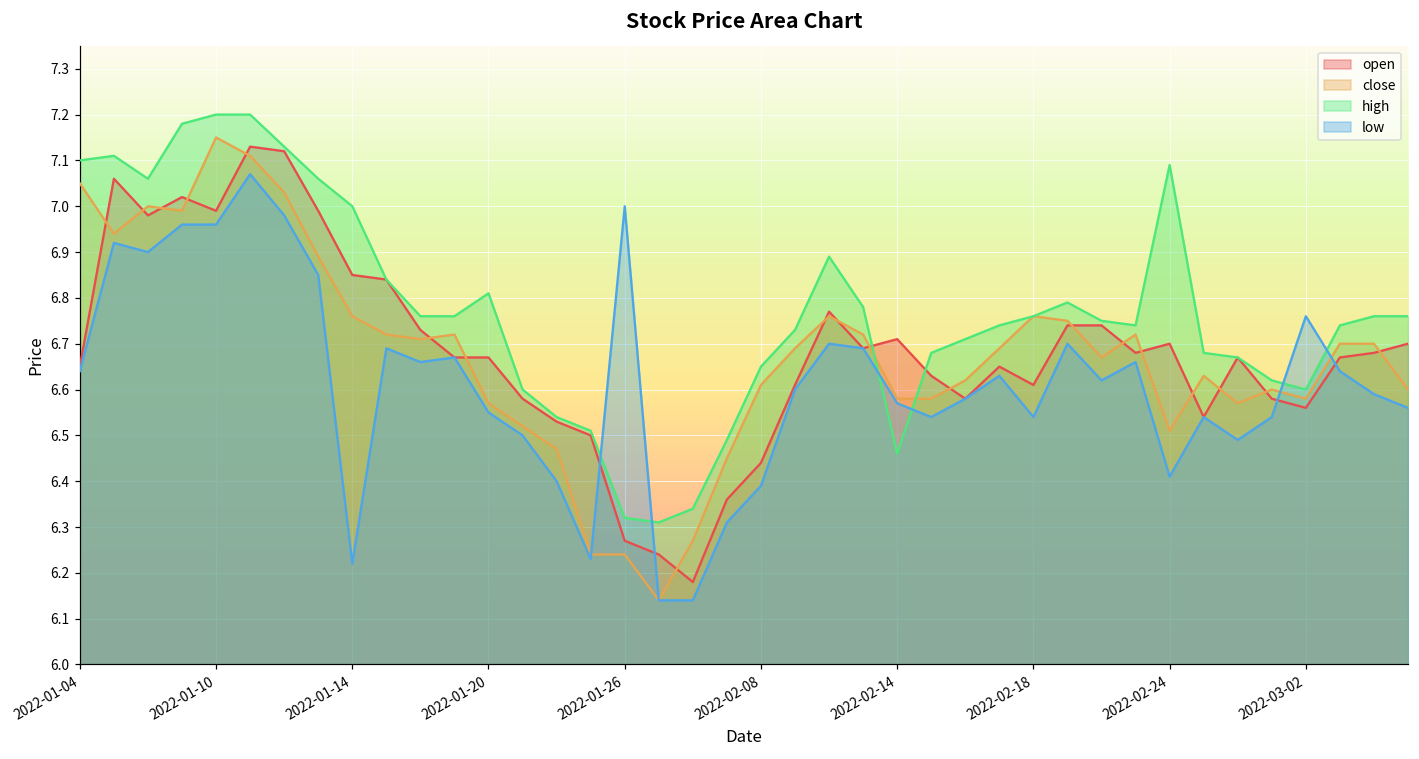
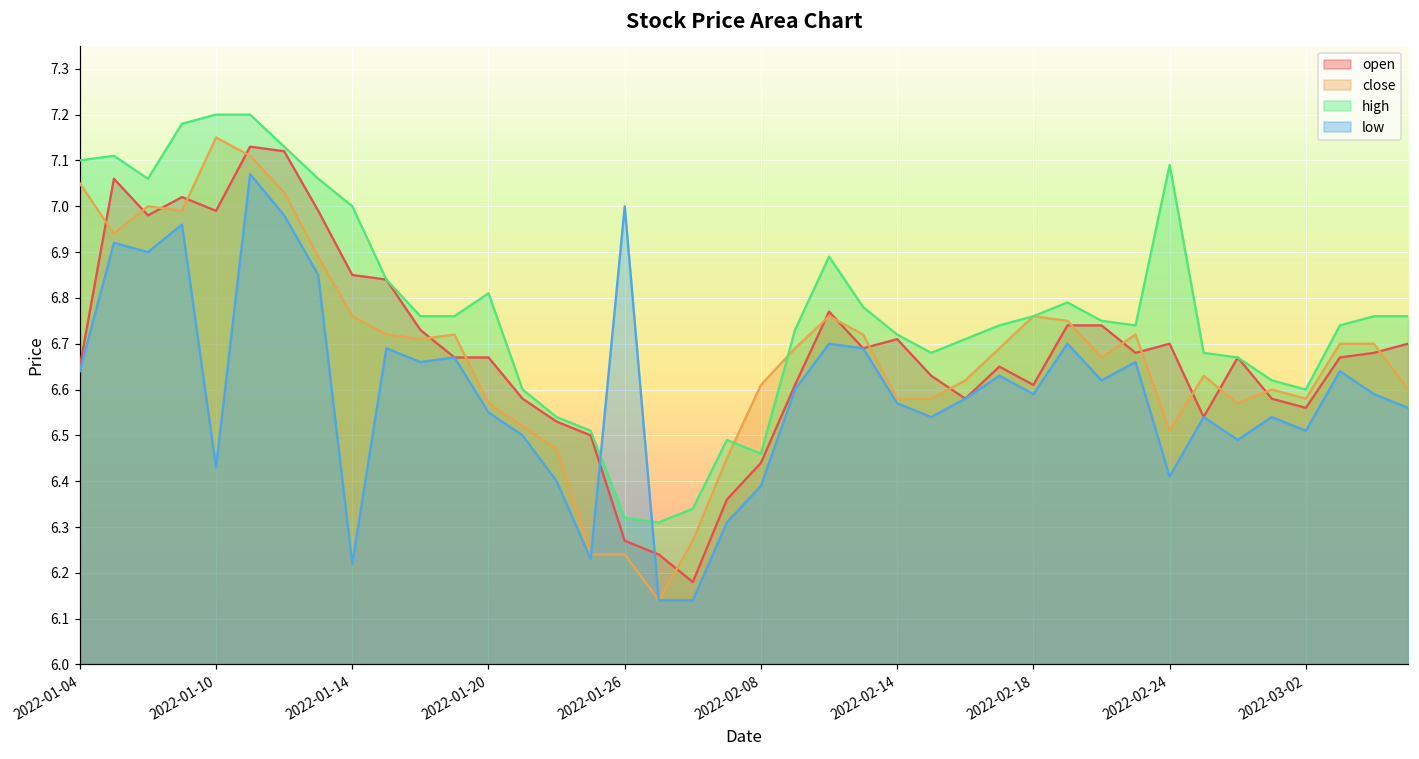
low, 2022-01-10: 6.96 -> 6.43
high, 2022-02-08: 6.65 -> 6.46
high, 2022-02-14: 6.46 -> 6.72
low, 2022-02-18: 6.54 -> 6.59
low, 2022-03-02: 6.76 -> 6.51
